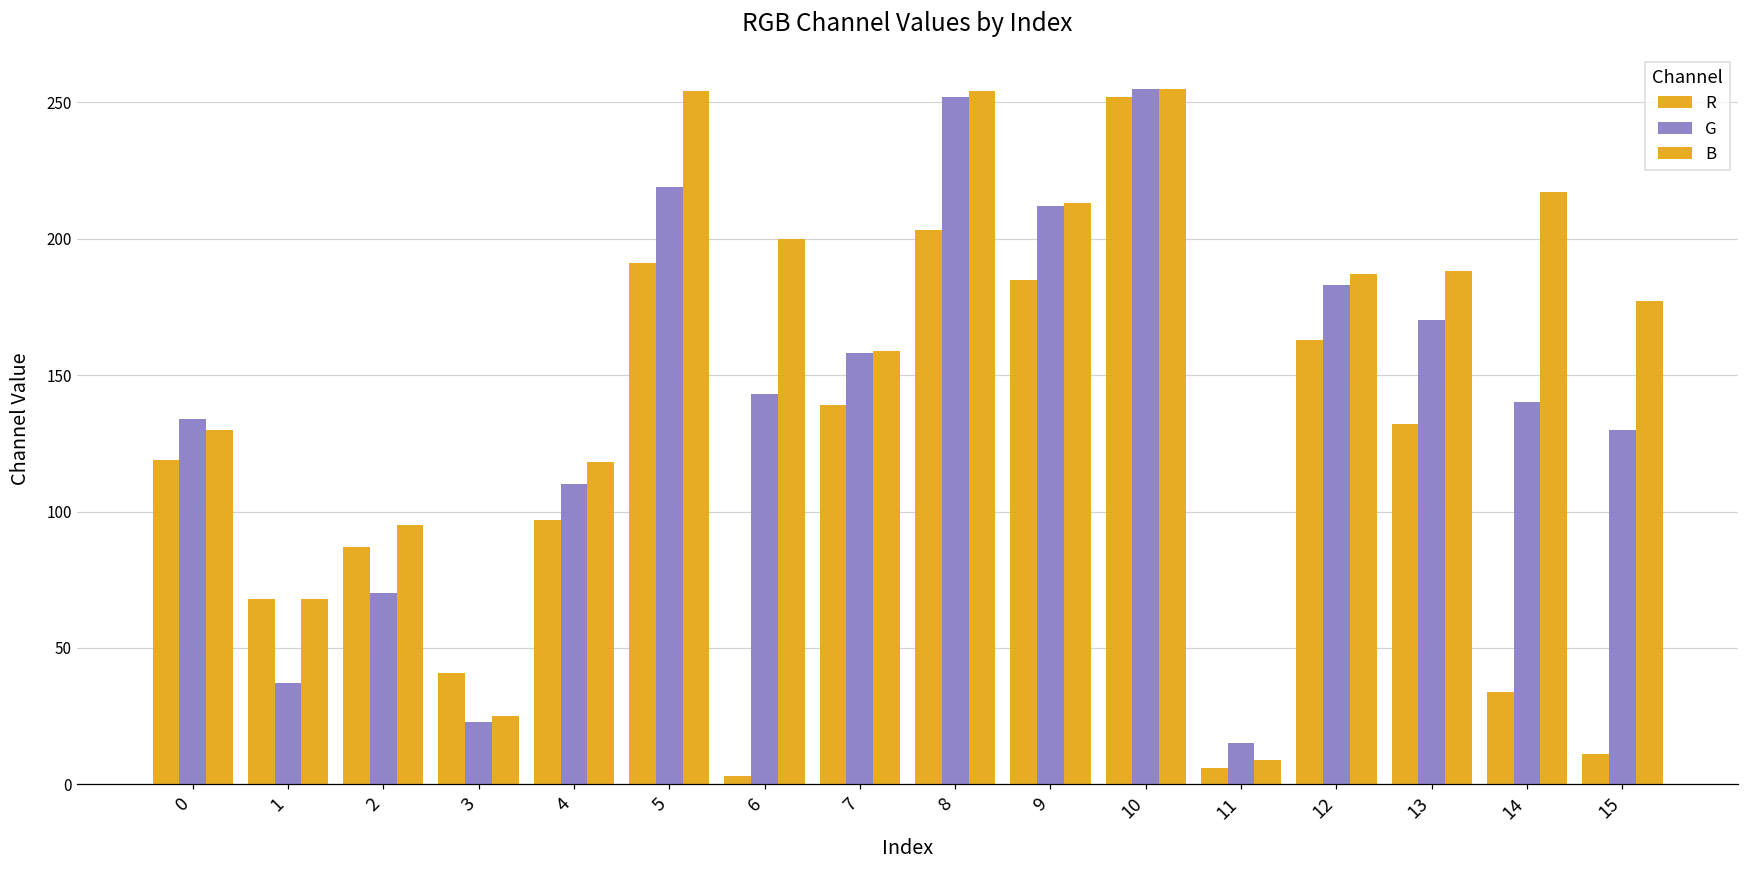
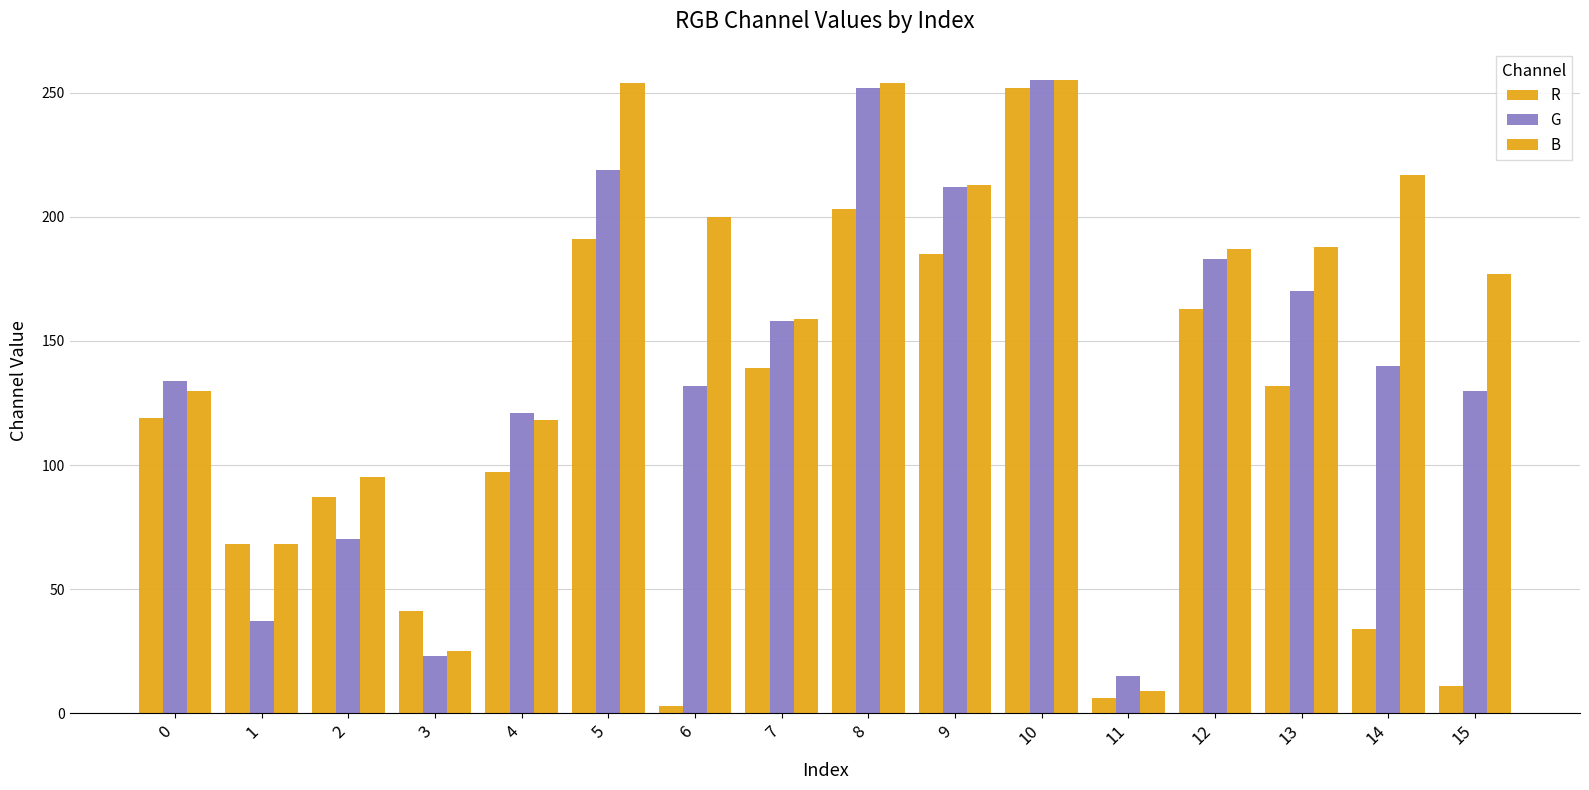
G, 4: 110 -> 121
G, 6: 143 -> 132
